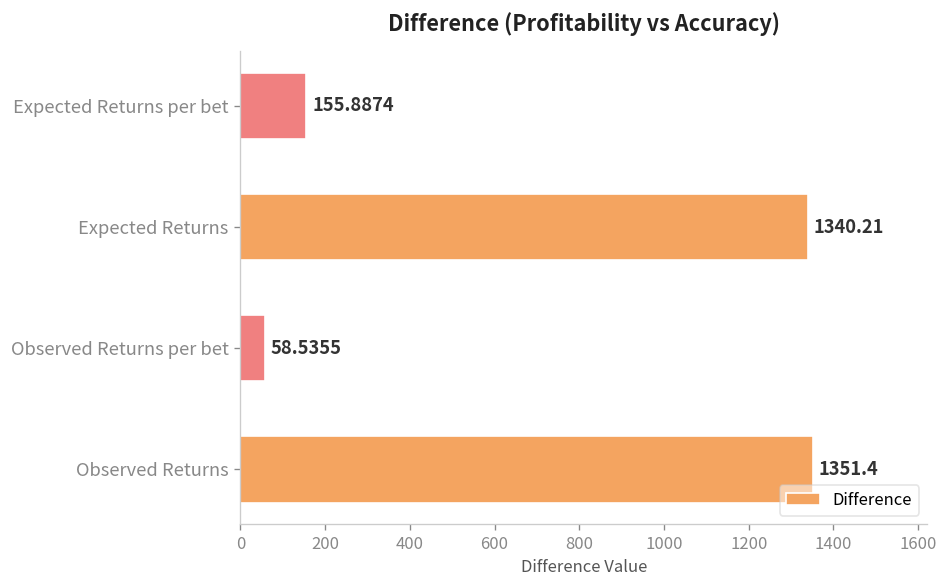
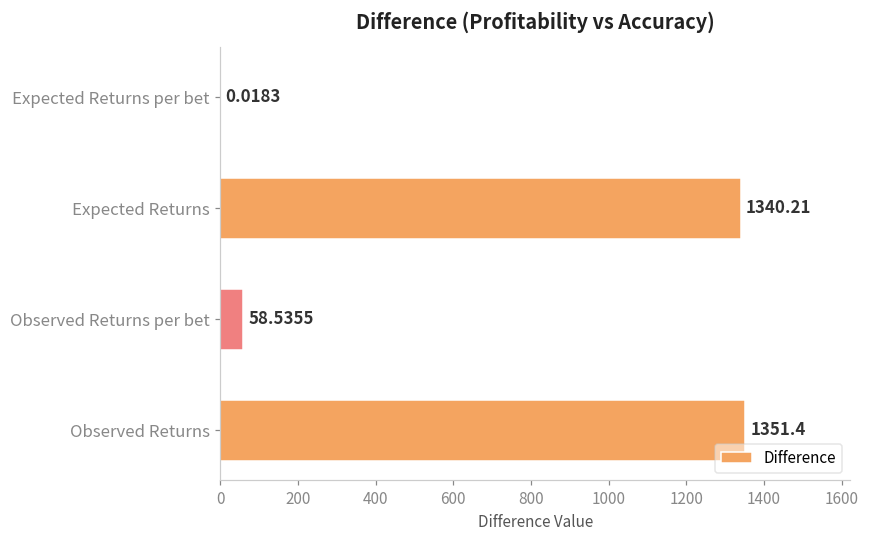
Expected Returns per bet: 155.8874 -> 0.0183
